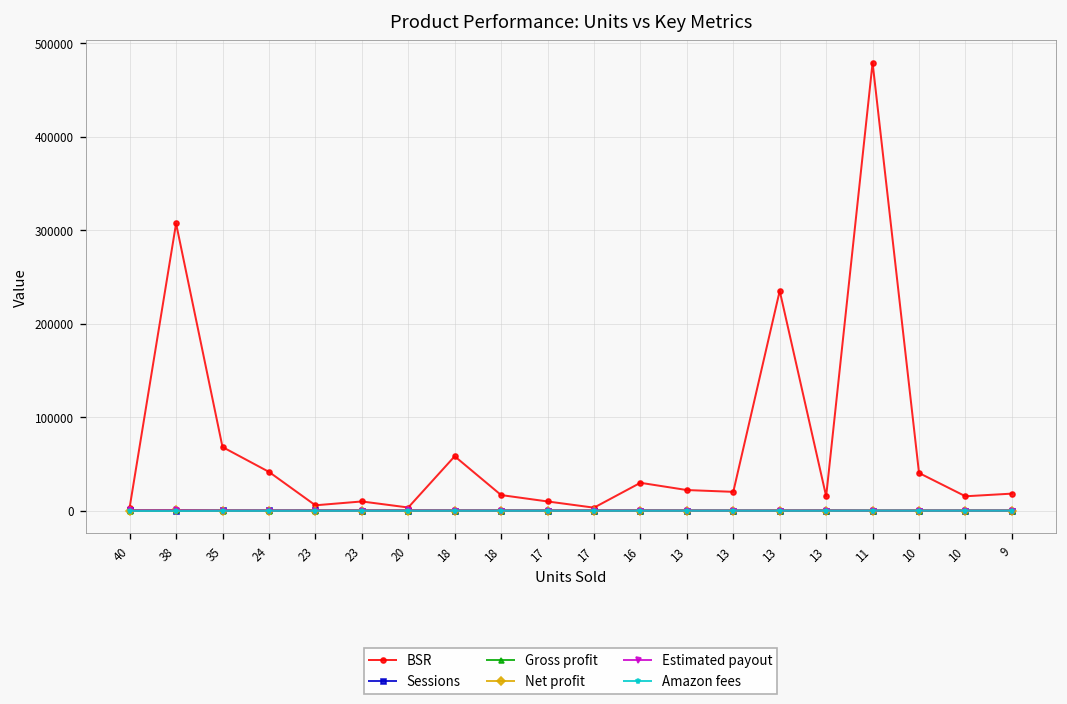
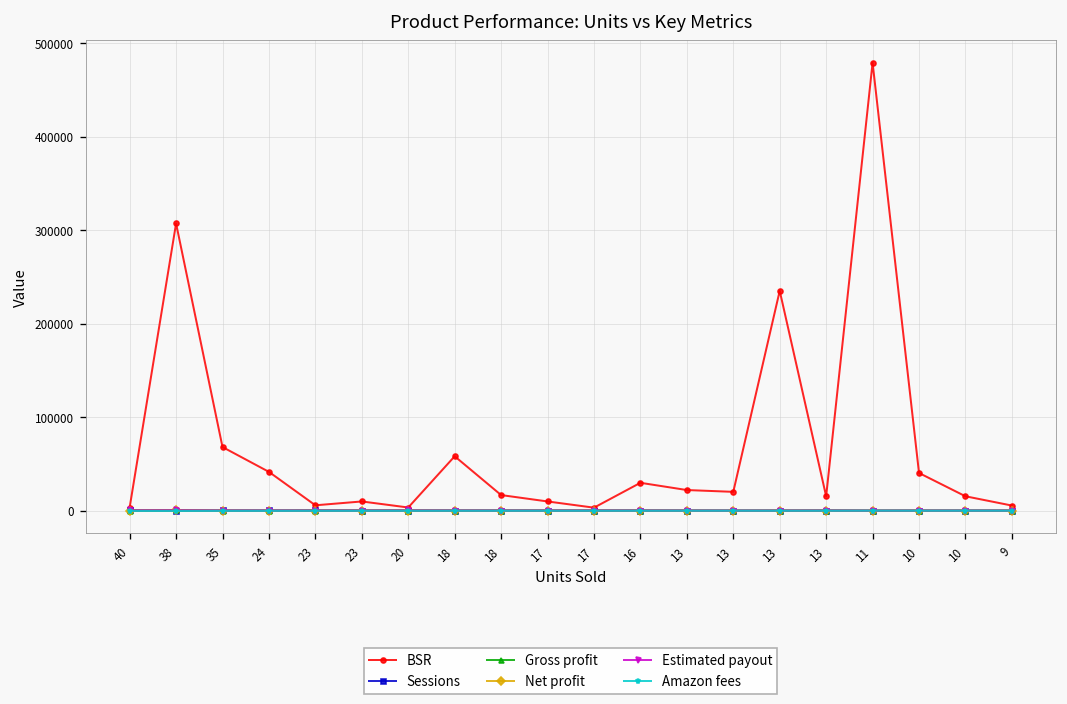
BSR, 9: 20000 -> 10000
